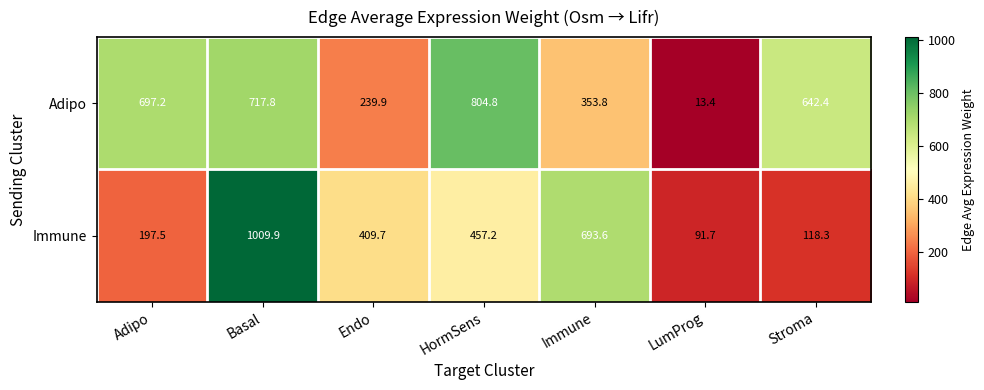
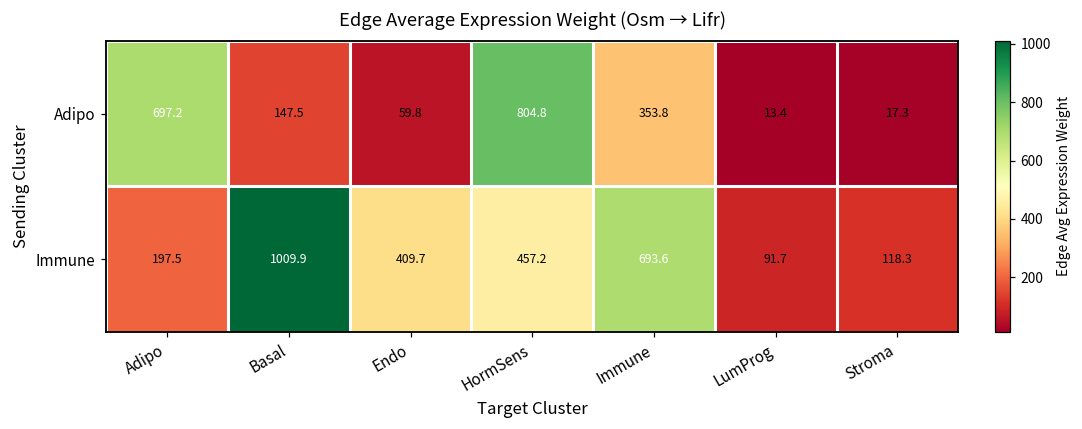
Adipo, Basal: 717.8 -> 147.5
Adipo, Endo: 239.9 -> 59.8
Adipo, Stroma: 642.4 -> 17.3
